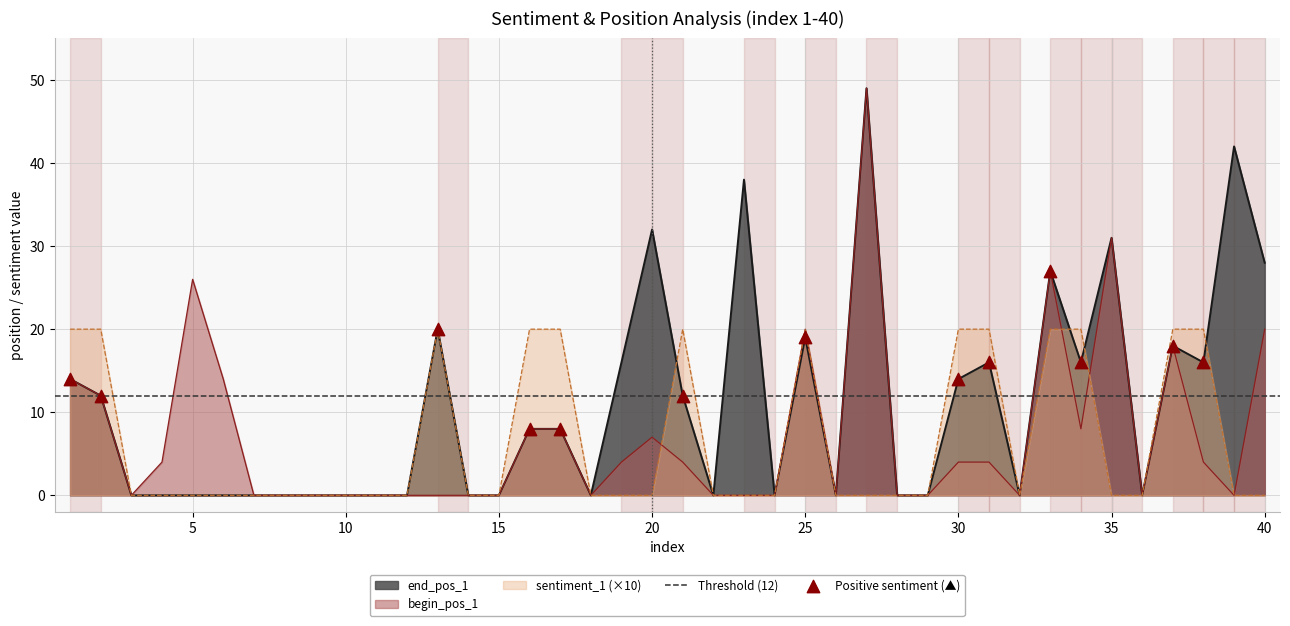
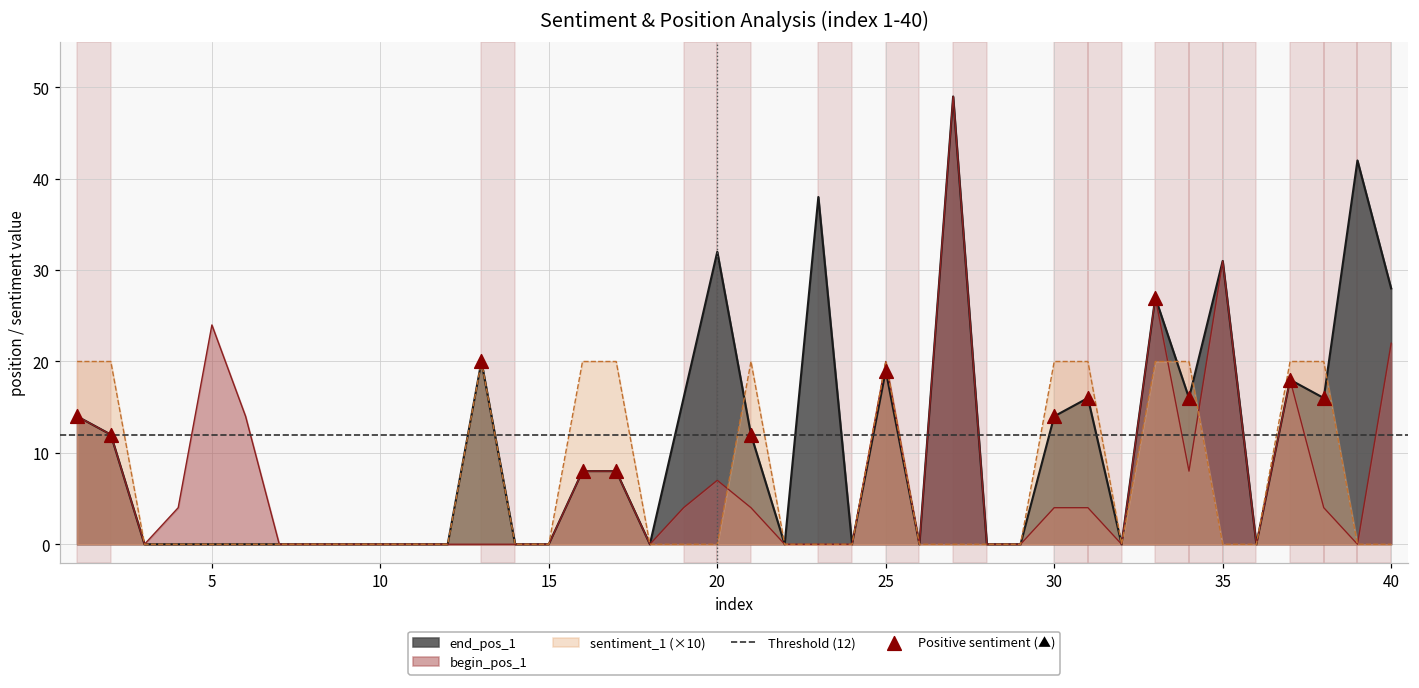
begin_pos_1, 5: 26 -> 24
begin_pos_1, 40: 20 -> 22
